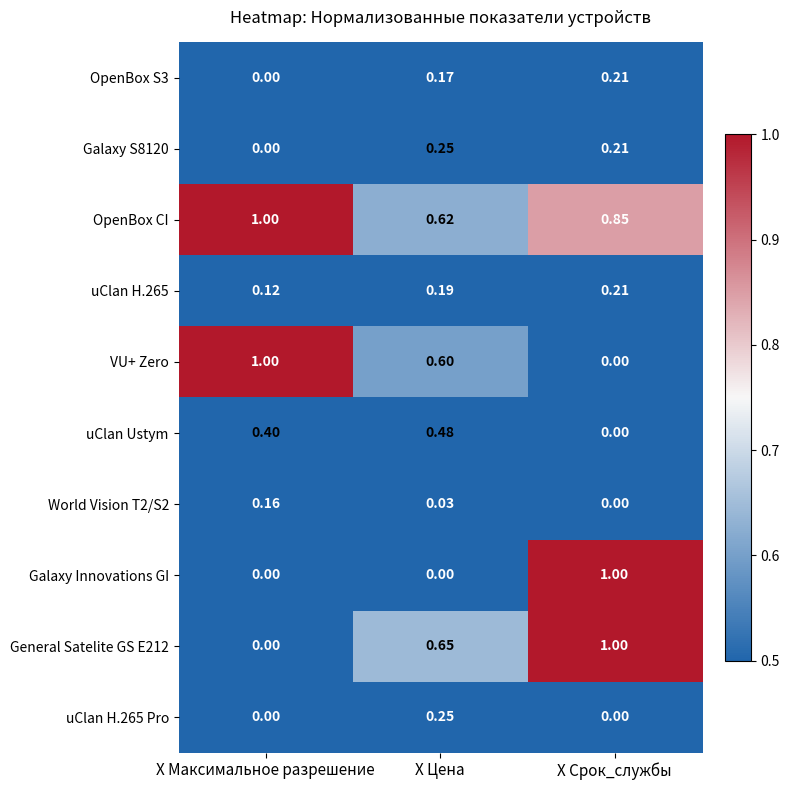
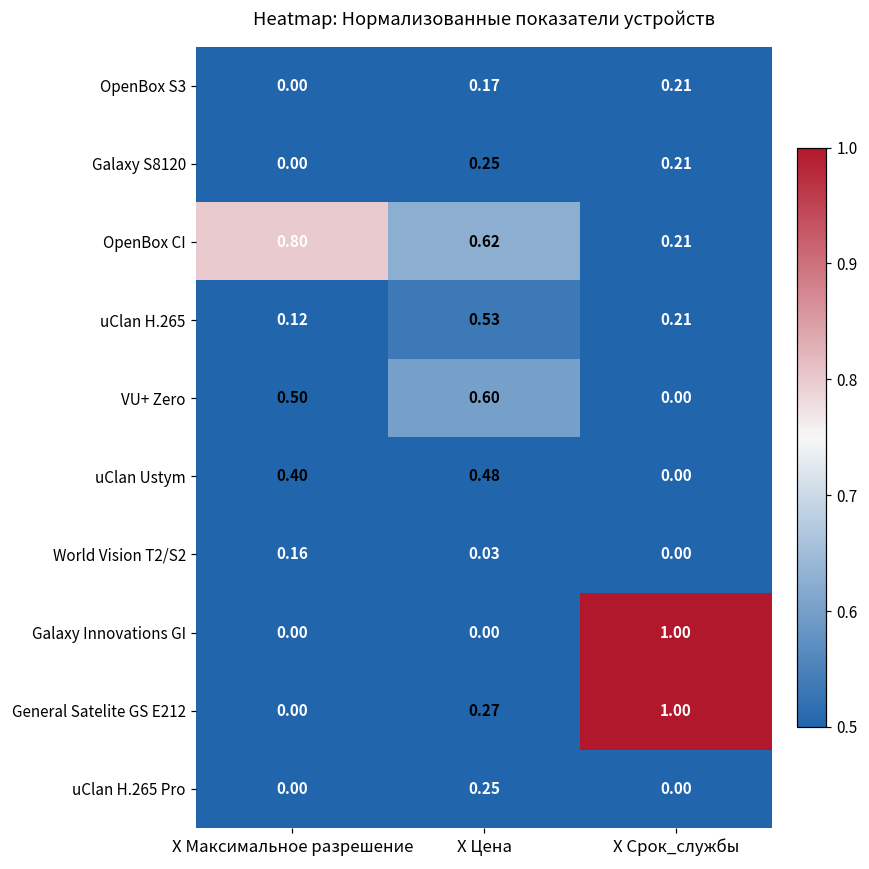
OpenBox CI, Х Максимальное разрешение: 1.00 -> 0.80
OpenBox CI, Х Срок_службы: 0.85 -> 0.21
uClan H.265, Х Цена: 0.19 -> 0.53
VU+ Zero, Х Максимальное разрешение: 1.00 -> 0.50
General Satelite GS E212, Х Цена: 0.65 -> 0.27
